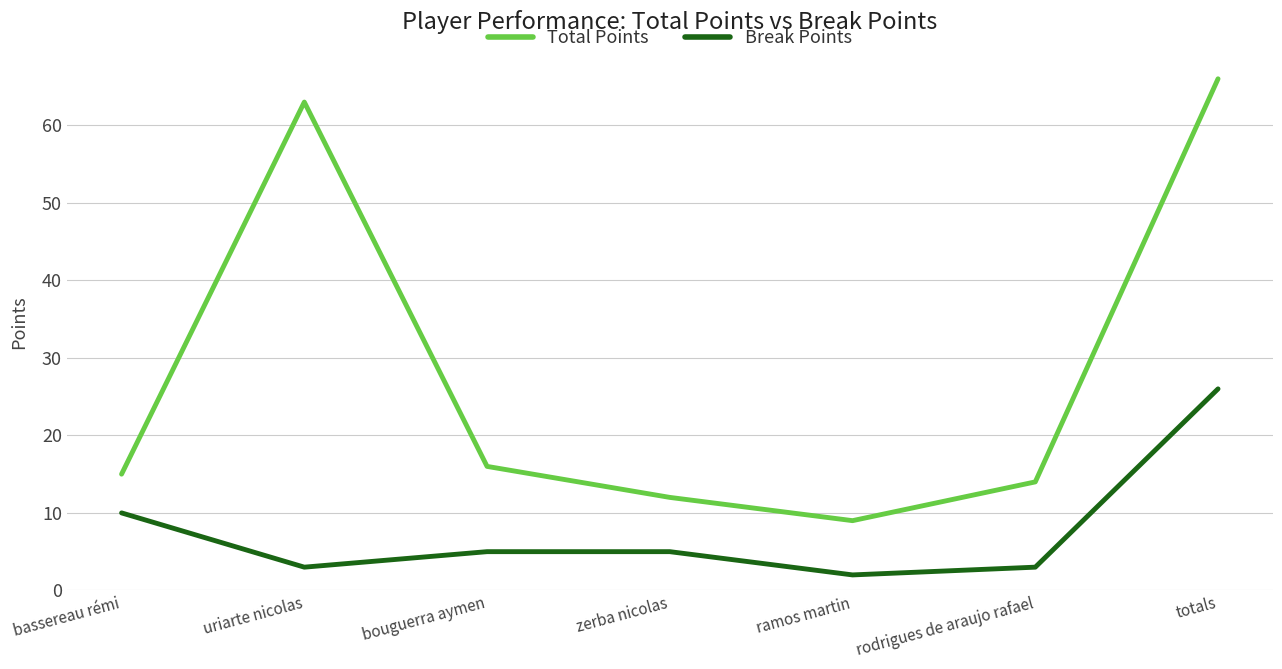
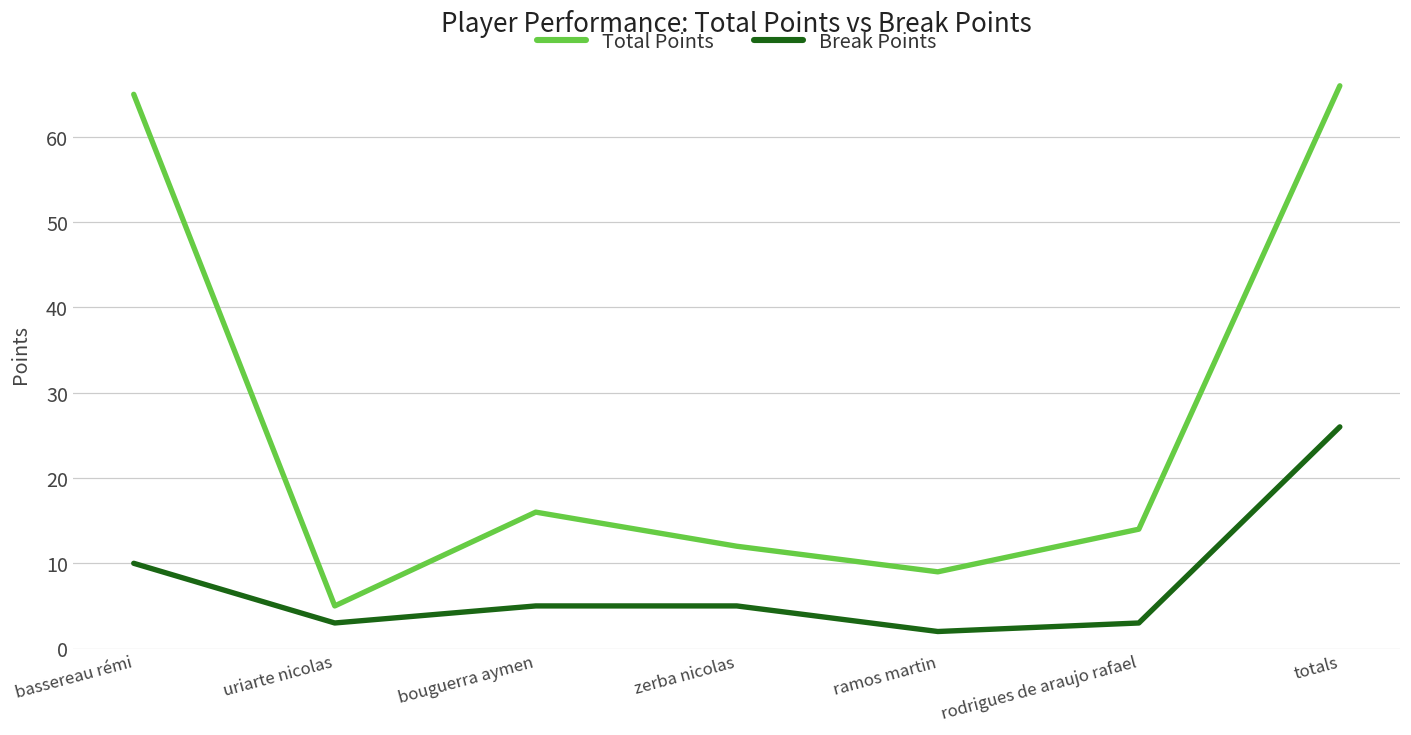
Total Points, bassereau rémi: 15 -> 65
Total Points, uriarte nicolas: 63 -> 5
